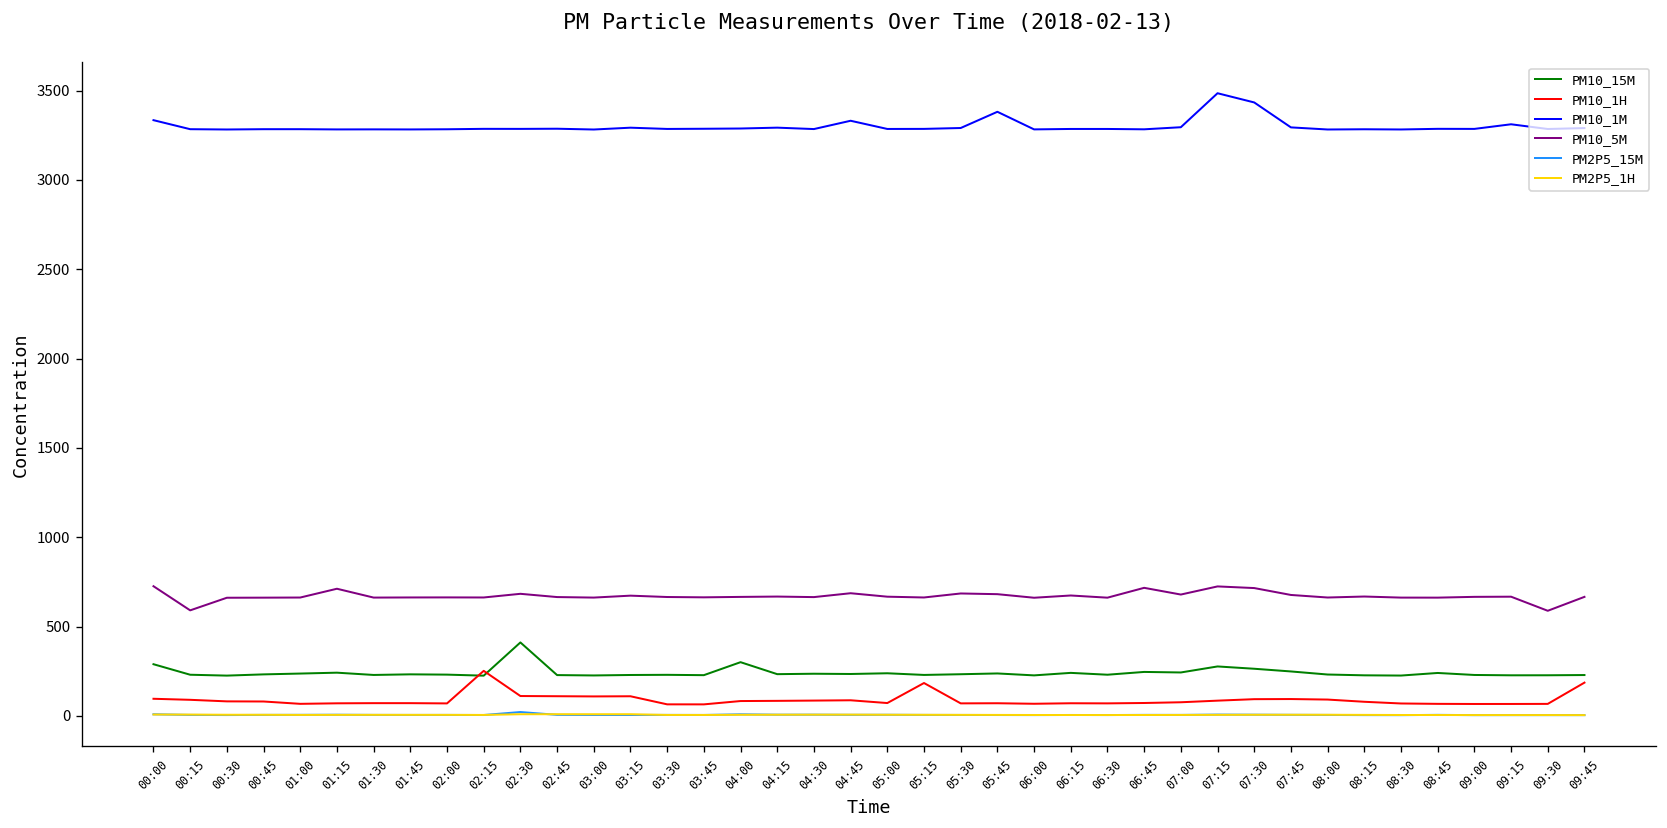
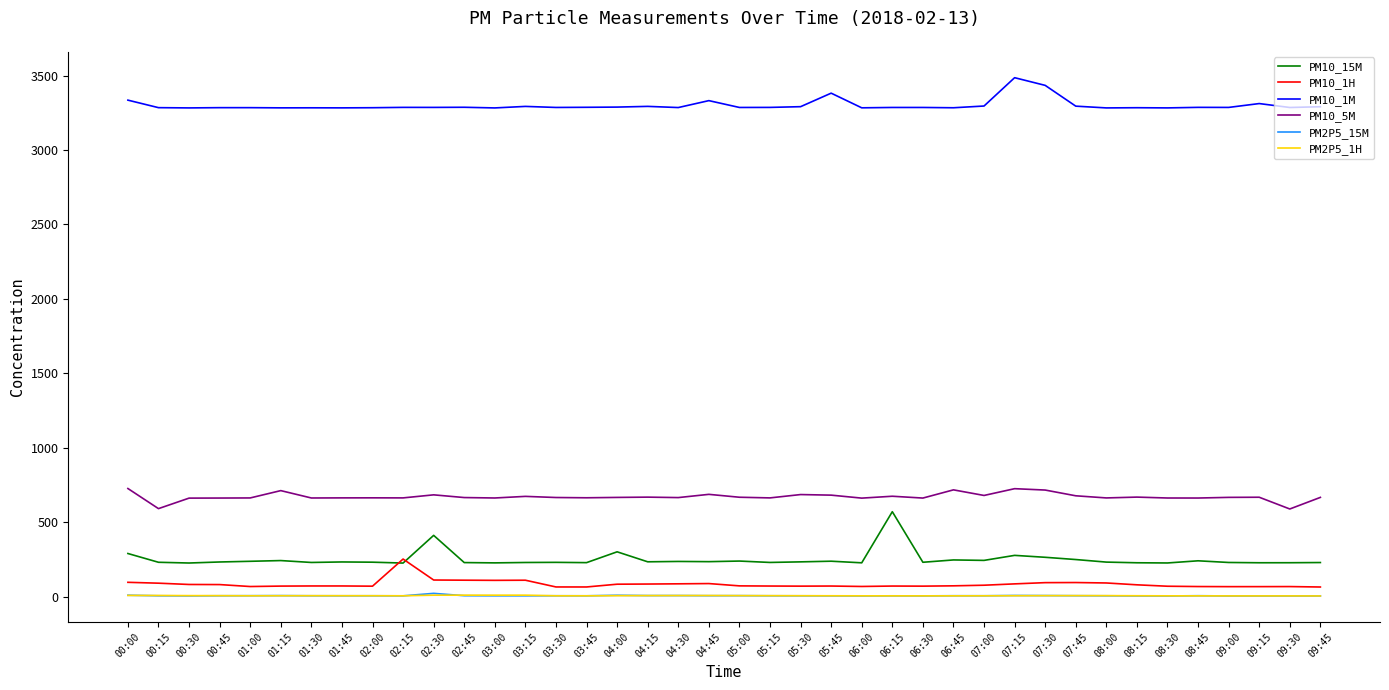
PM10_1H, 05:15: 180 -> 70
PM10_15M, 06:15: 240 -> 570
PM10_1H, 09:45: 190 -> 60
